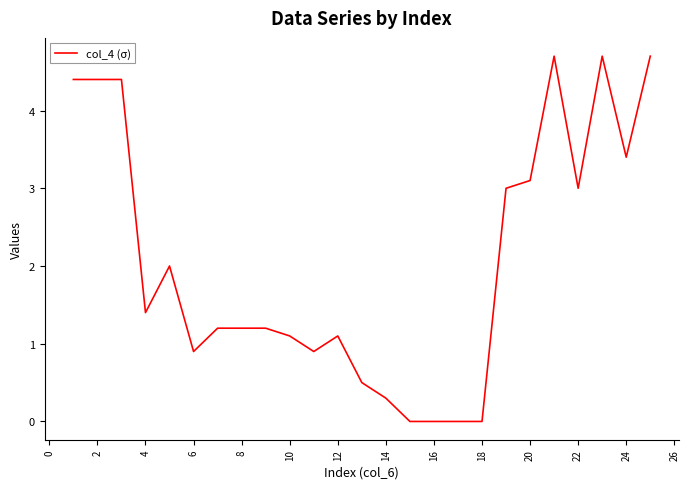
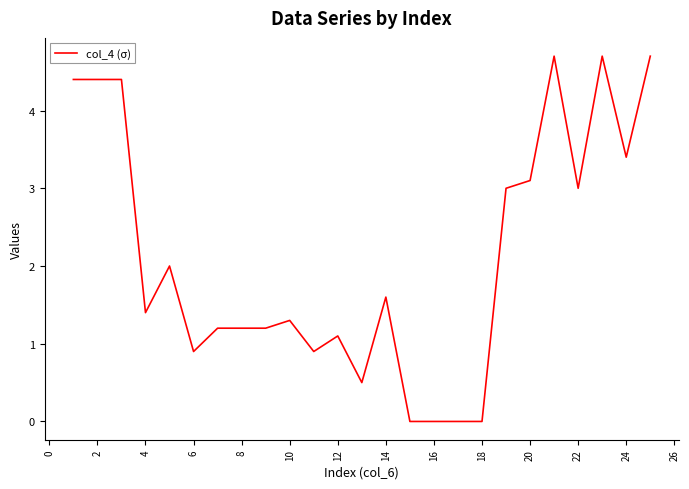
10: 1.1 -> 1.3
14: 0.3 -> 1.6
